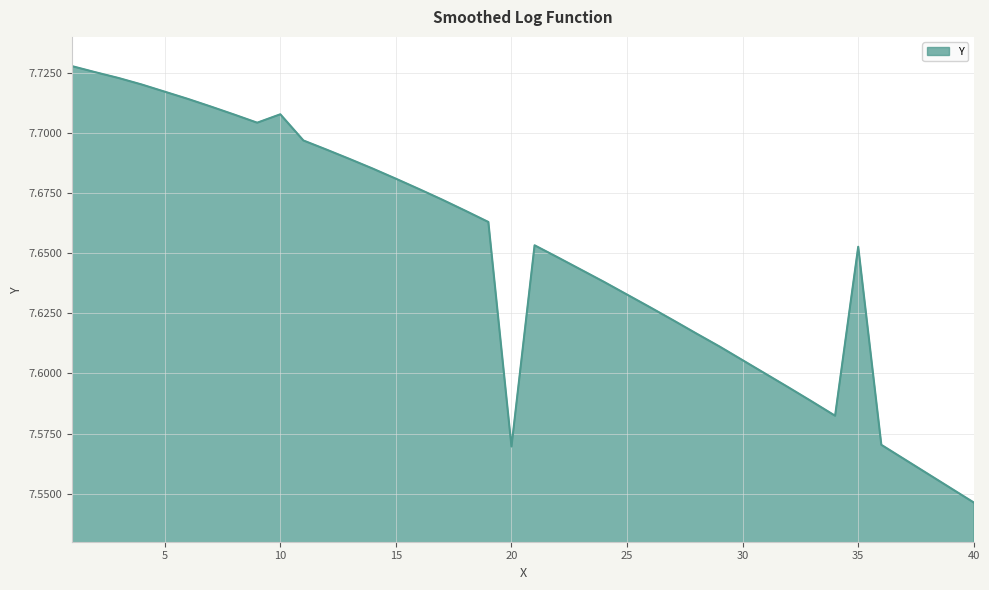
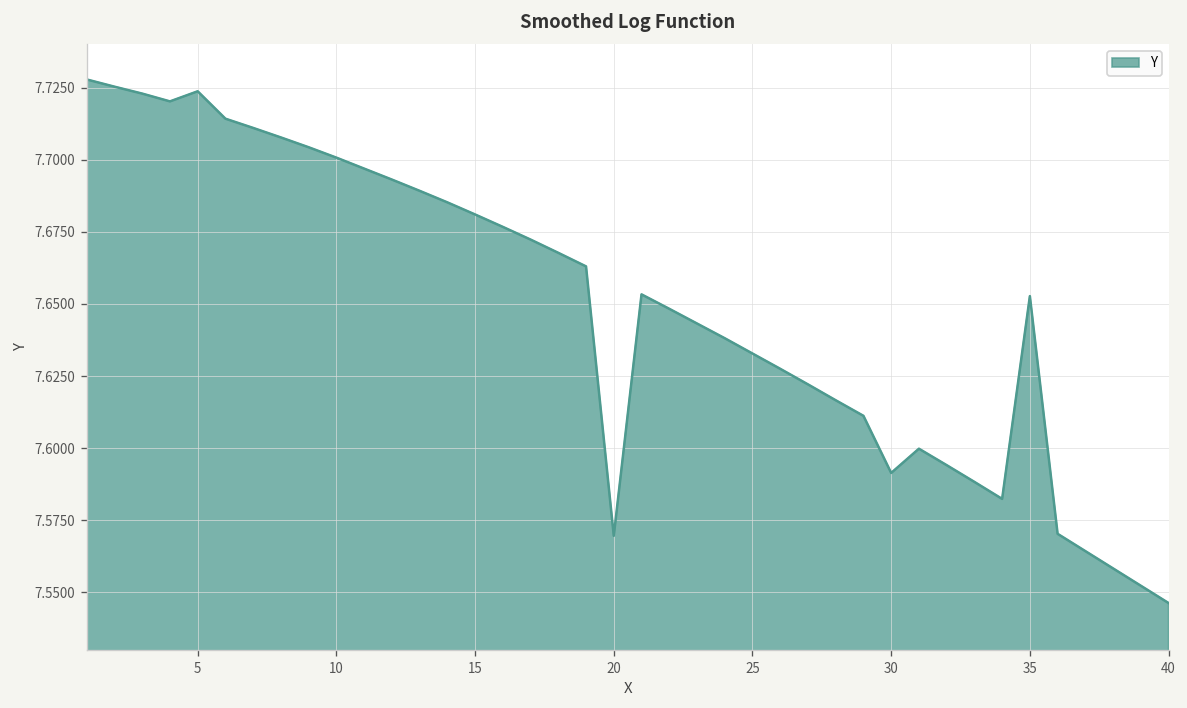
5: 7.717 -> 7.724
10: 7.708 -> 7.701
30: 7.606 -> 7.591
